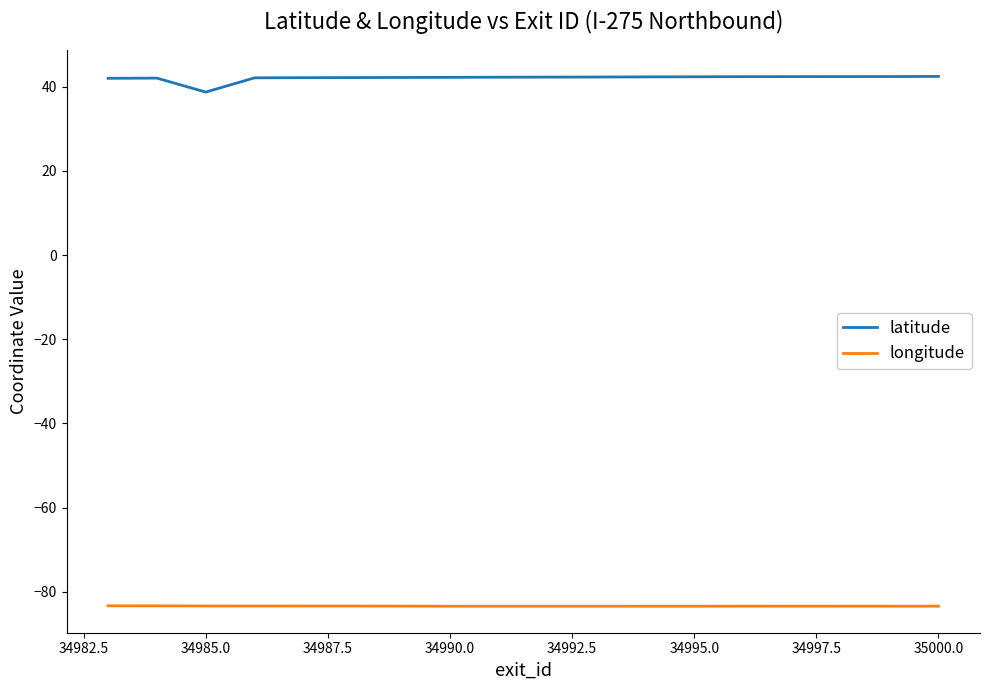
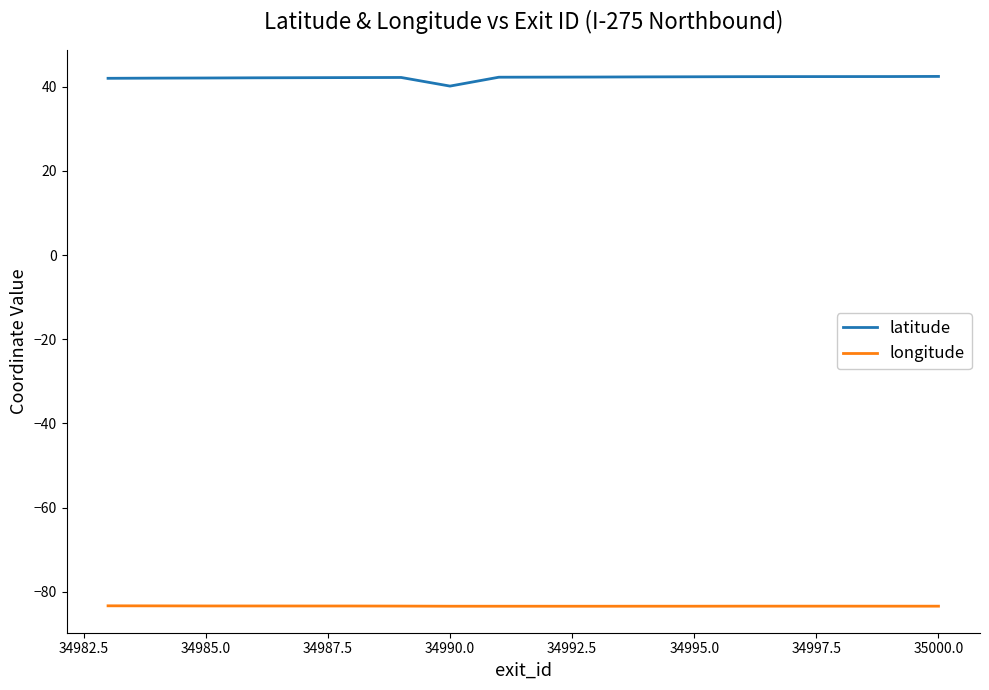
latitude, 34985.0: 39 -> 42
latitude, 34990.0: 42 -> 40
